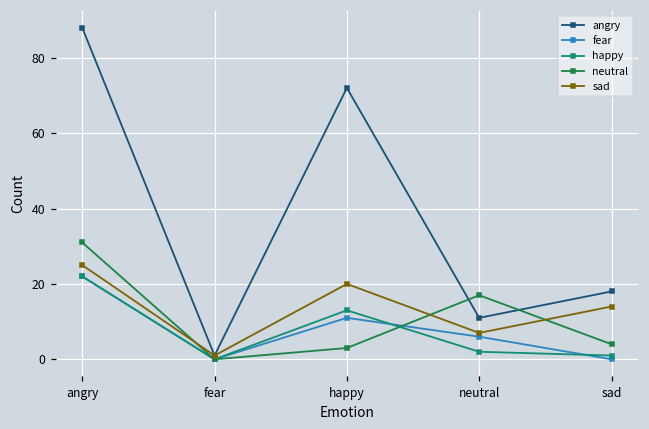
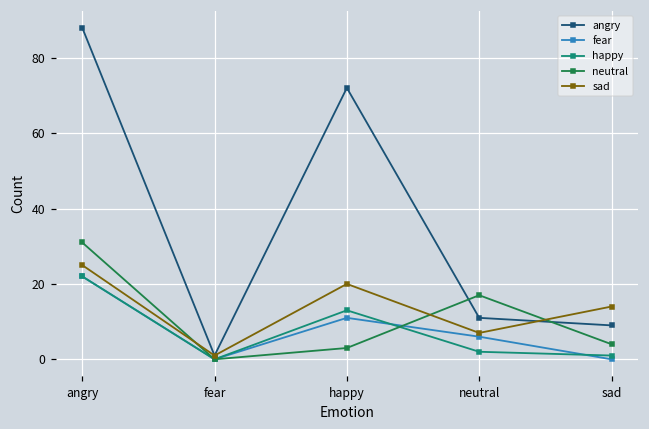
angry, sad: 18 -> 9
